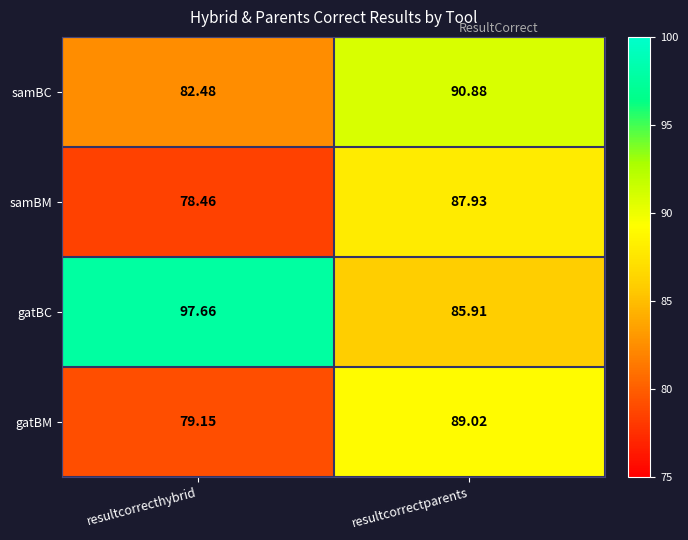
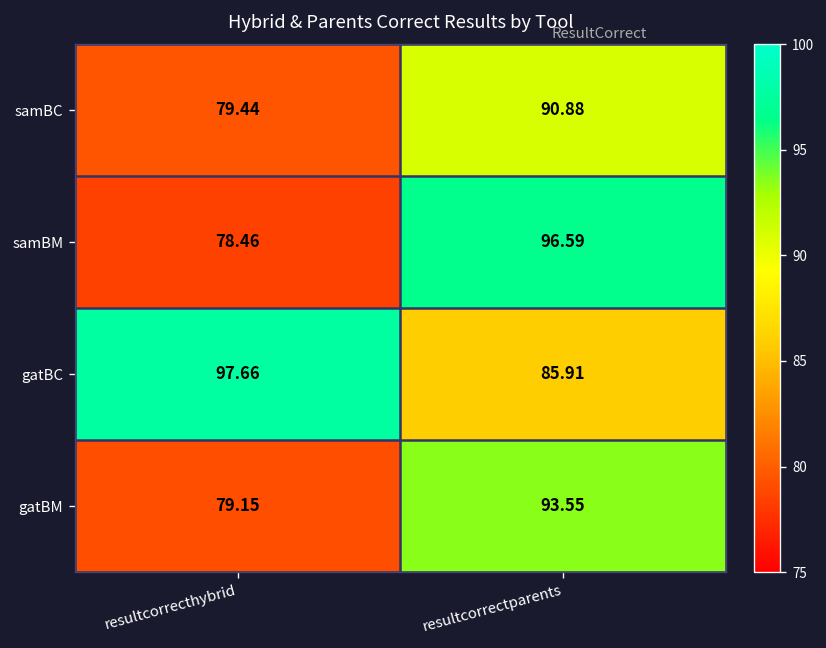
samBC, resultcorrecthybrid: 82.48 -> 79.44
samBM, resultcorrectparents: 87.93 -> 96.59
gatBM, resultcorrectparents: 89.02 -> 93.55
